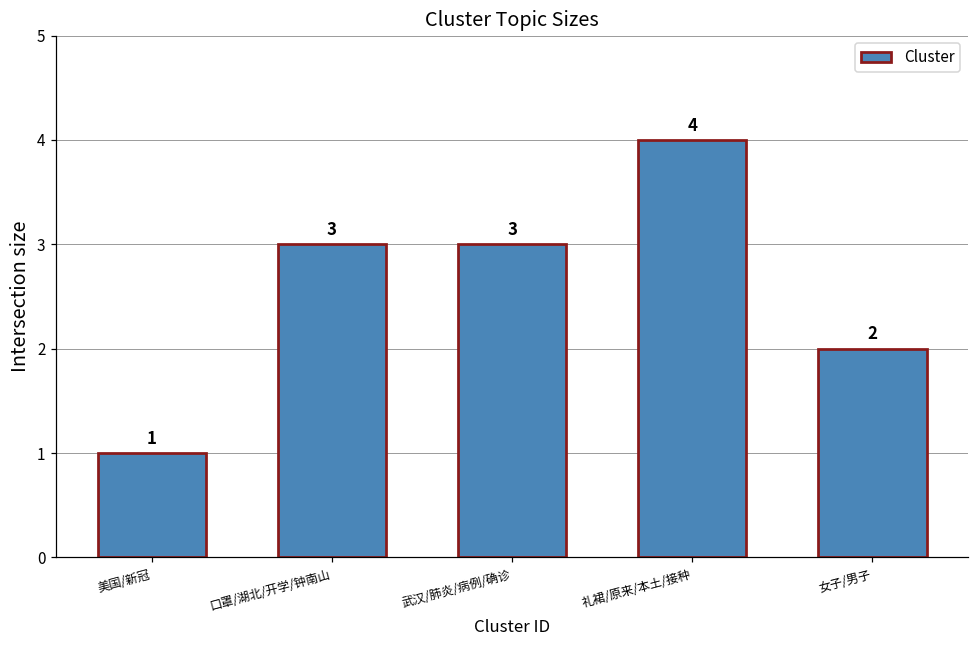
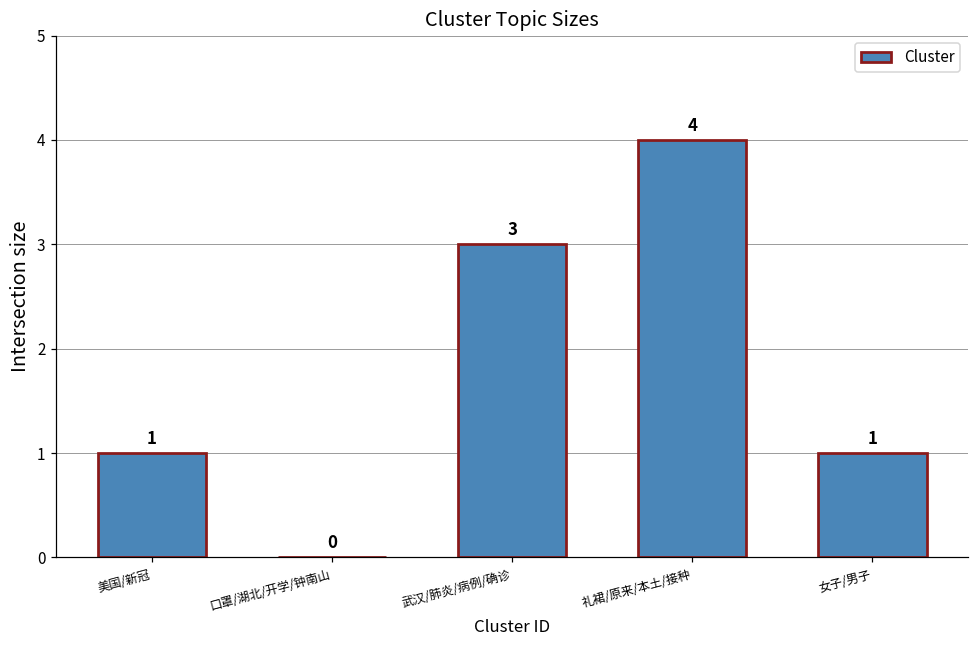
口罩/湖北/开学/钟南山: 3 -> 0
女子/男子: 2 -> 1
